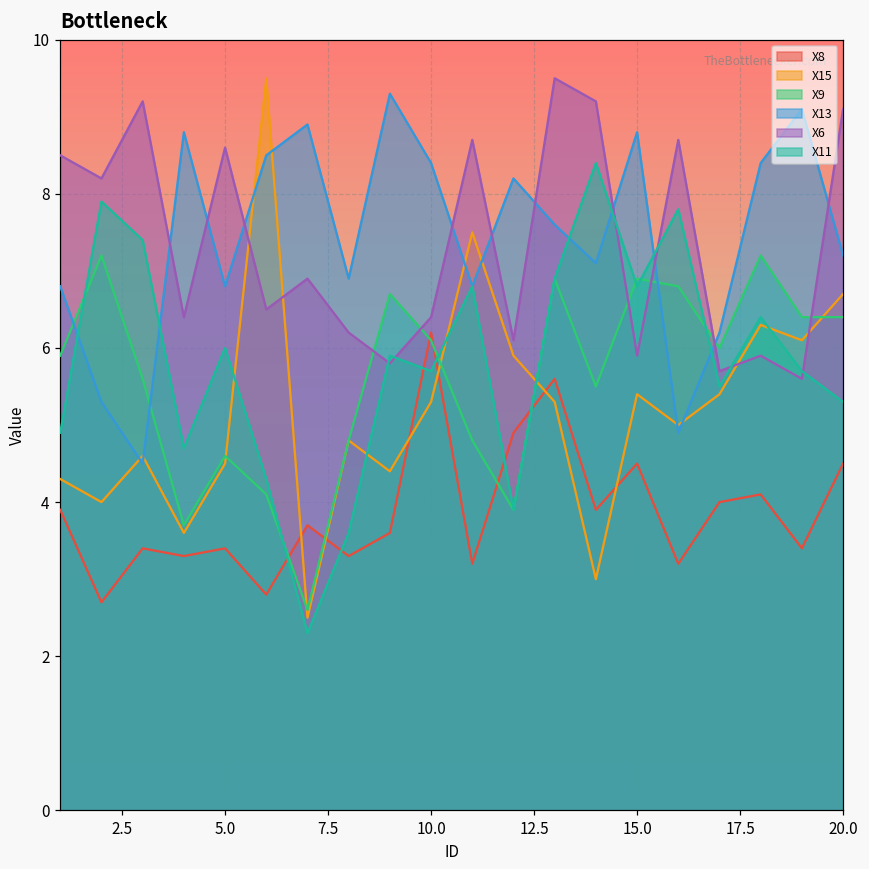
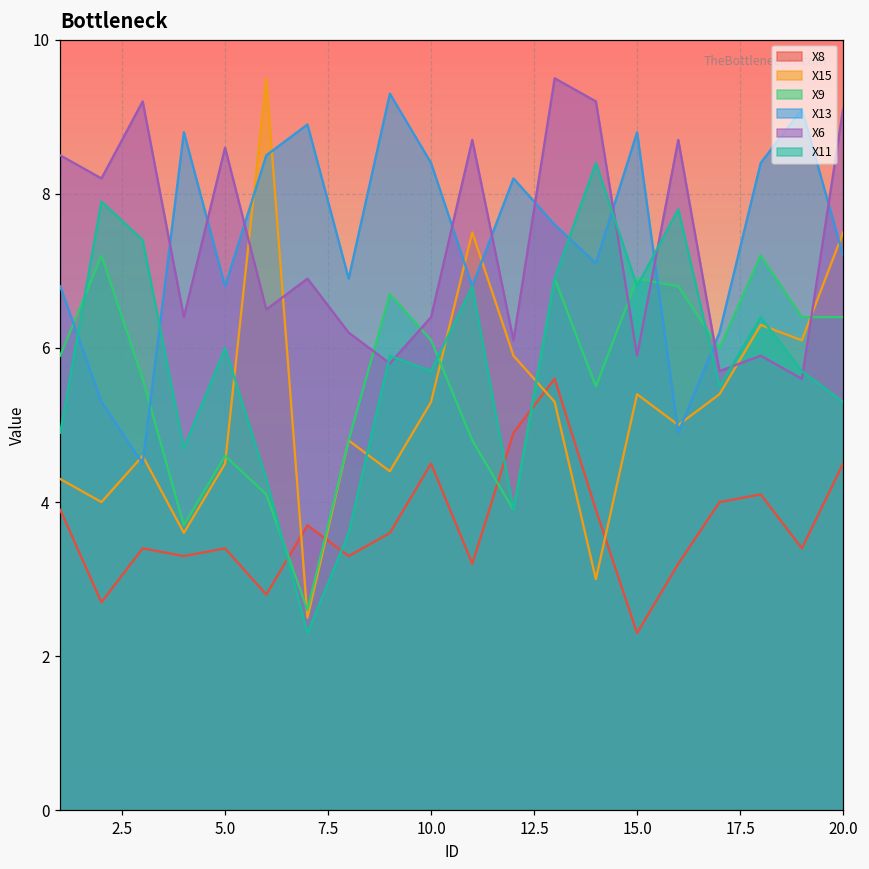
X8, 10.0: 6.2 -> 4.5
X8, 15.0: 4.5 -> 2.3
X15, 20.0: 6.7 -> 7.5
